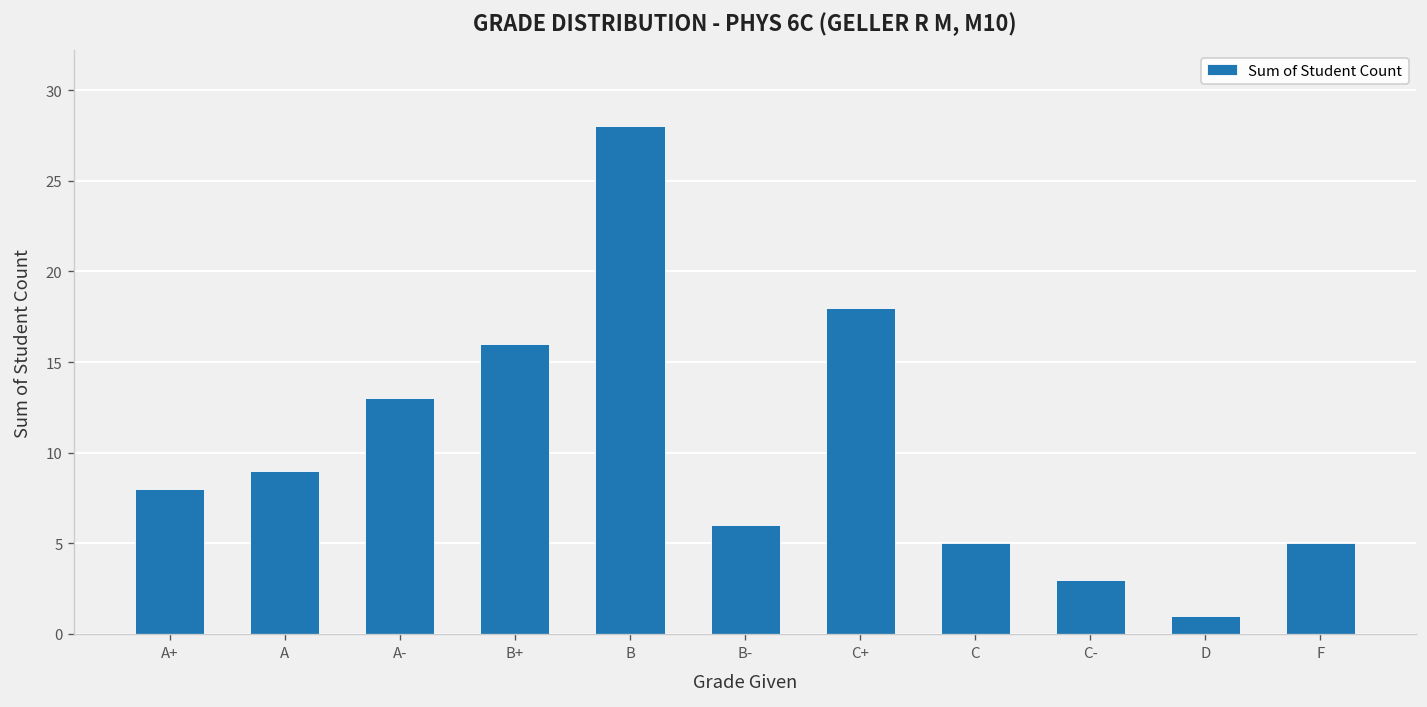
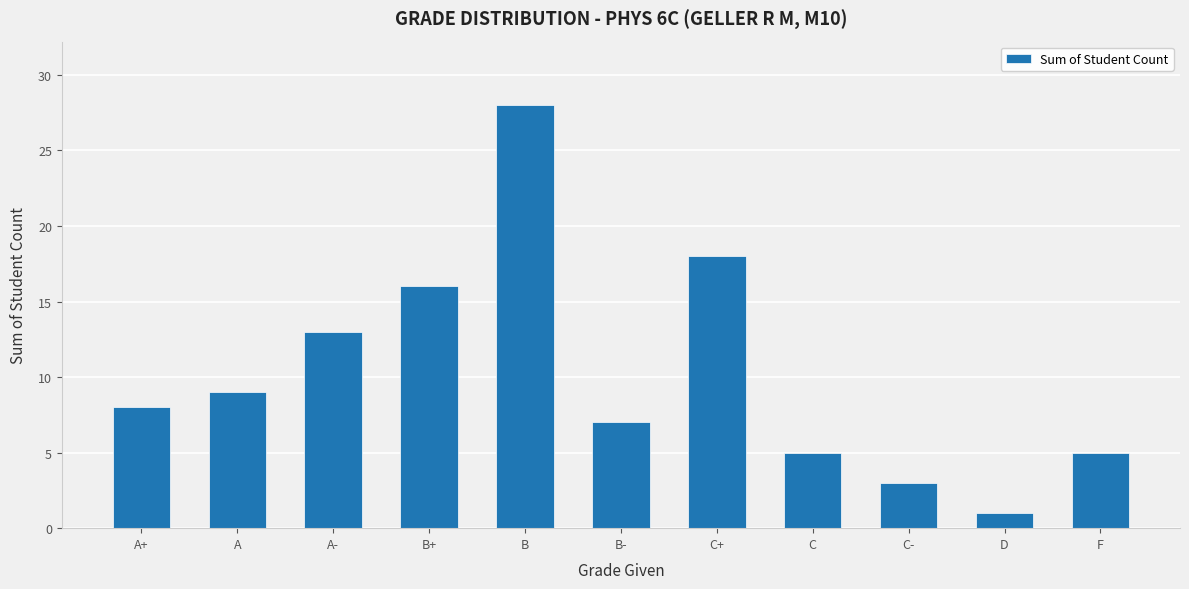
B-: 6 -> 7
